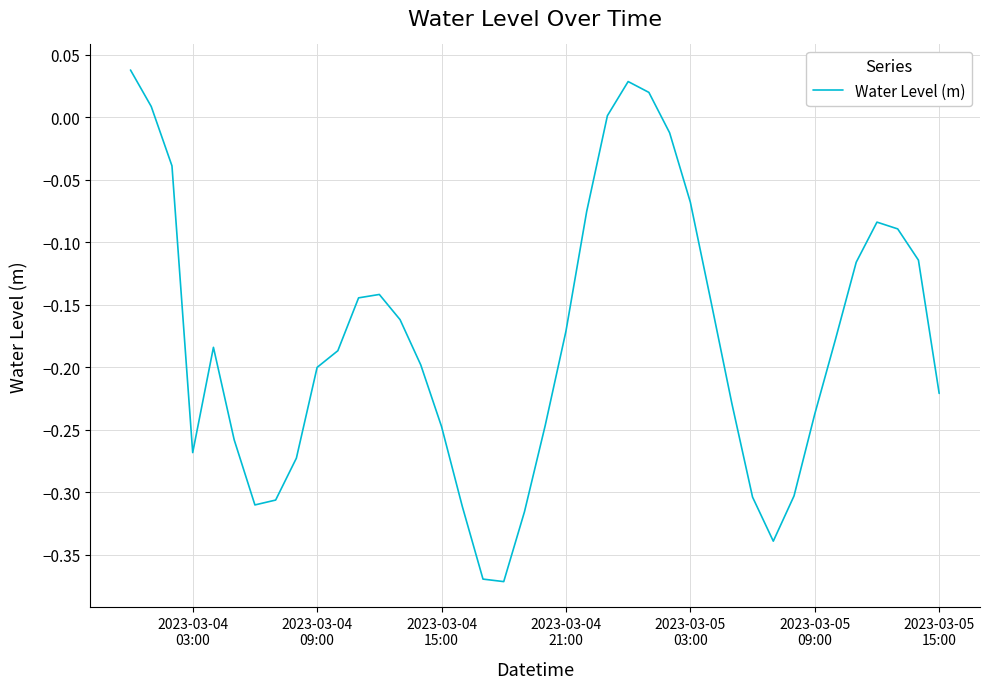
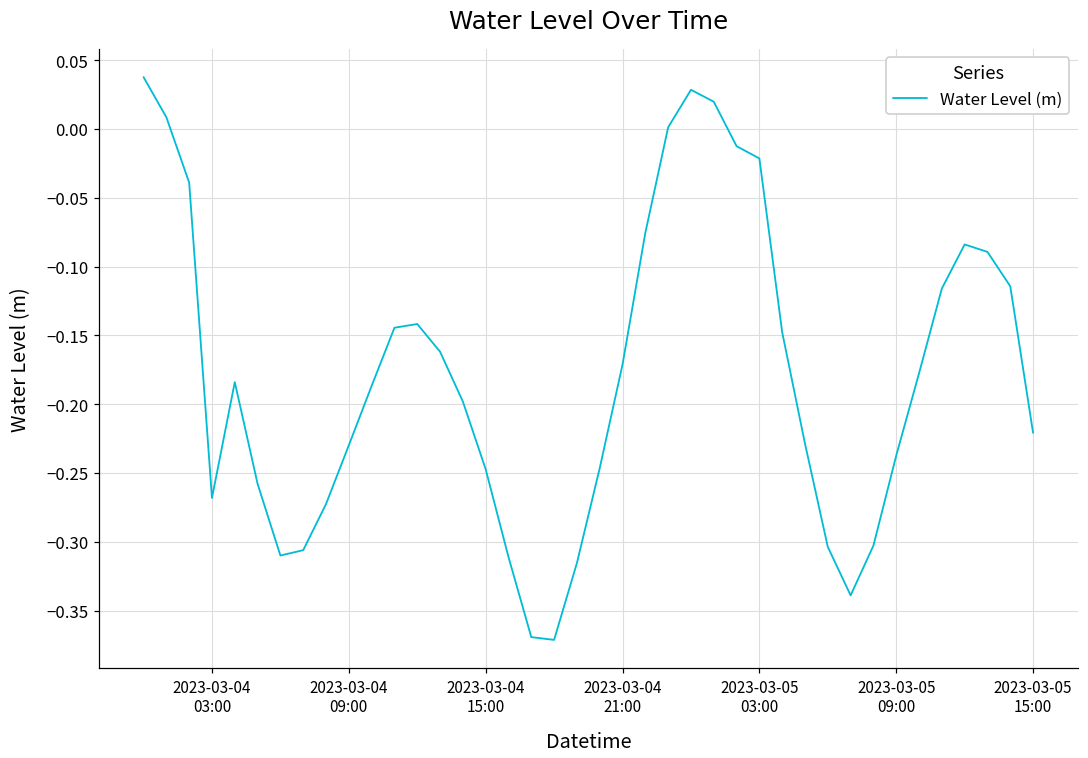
2023-03-04 09:00: -0.200 -> -0.230
2023-03-05 03:00: -0.068 -> -0.021
